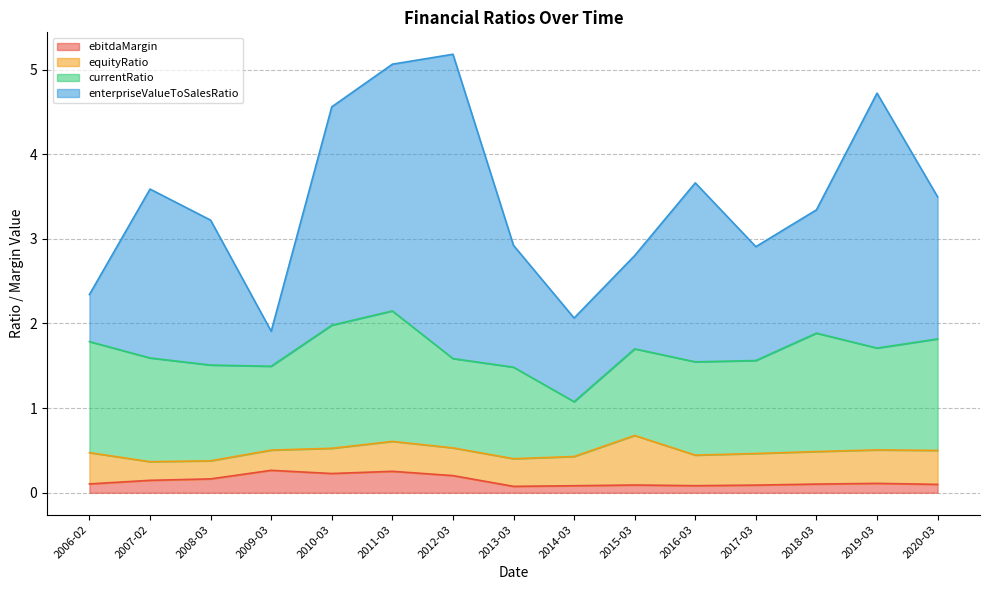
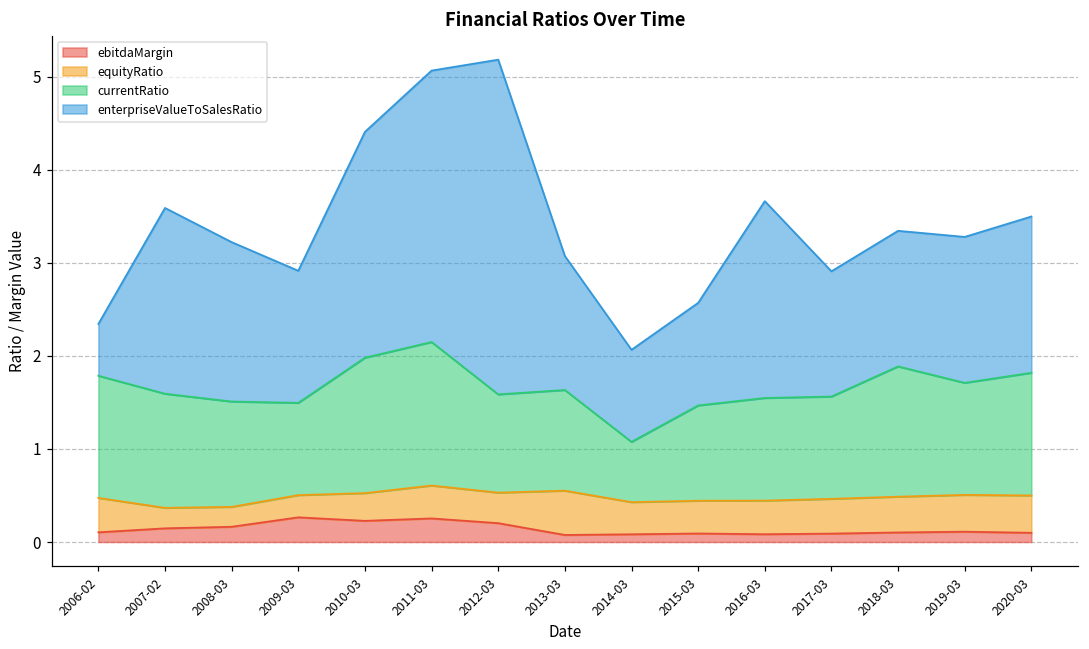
enterpriseValueToSalesRatio, 2009-03: 0.4 -> 1.4
enterpriseValueToSalesRatio, 2010-03: 2.6 -> 2.4
equityRatio, 2013-03: 0.3 -> 0.5
equityRatio, 2015-03: 0.6 -> 0.4
enterpriseValueToSalesRatio, 2019-03: 3.0 -> 1.6
